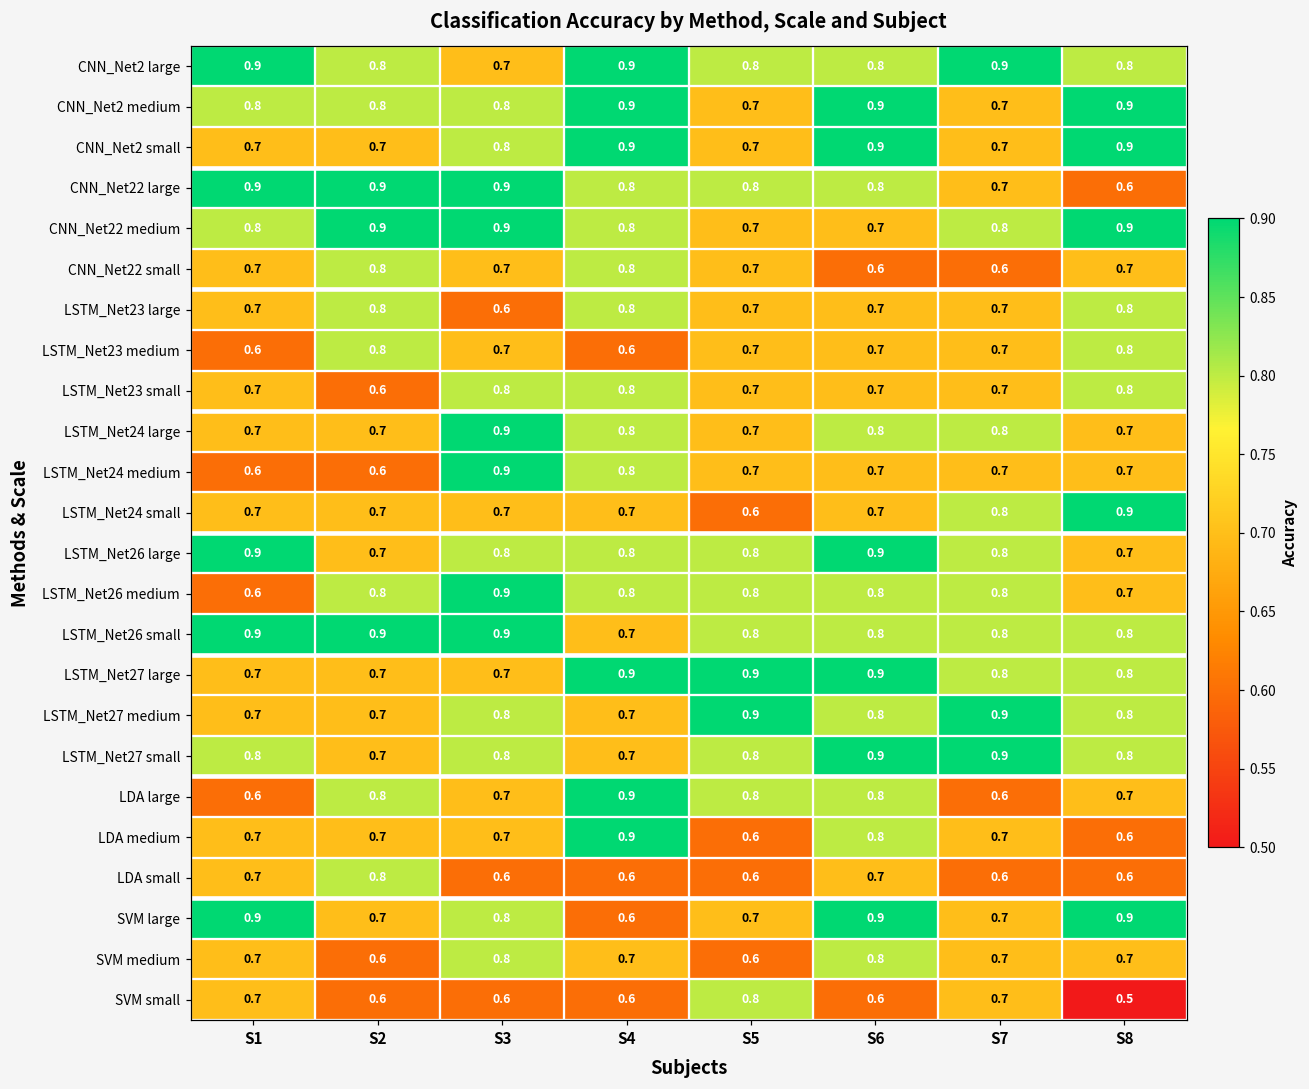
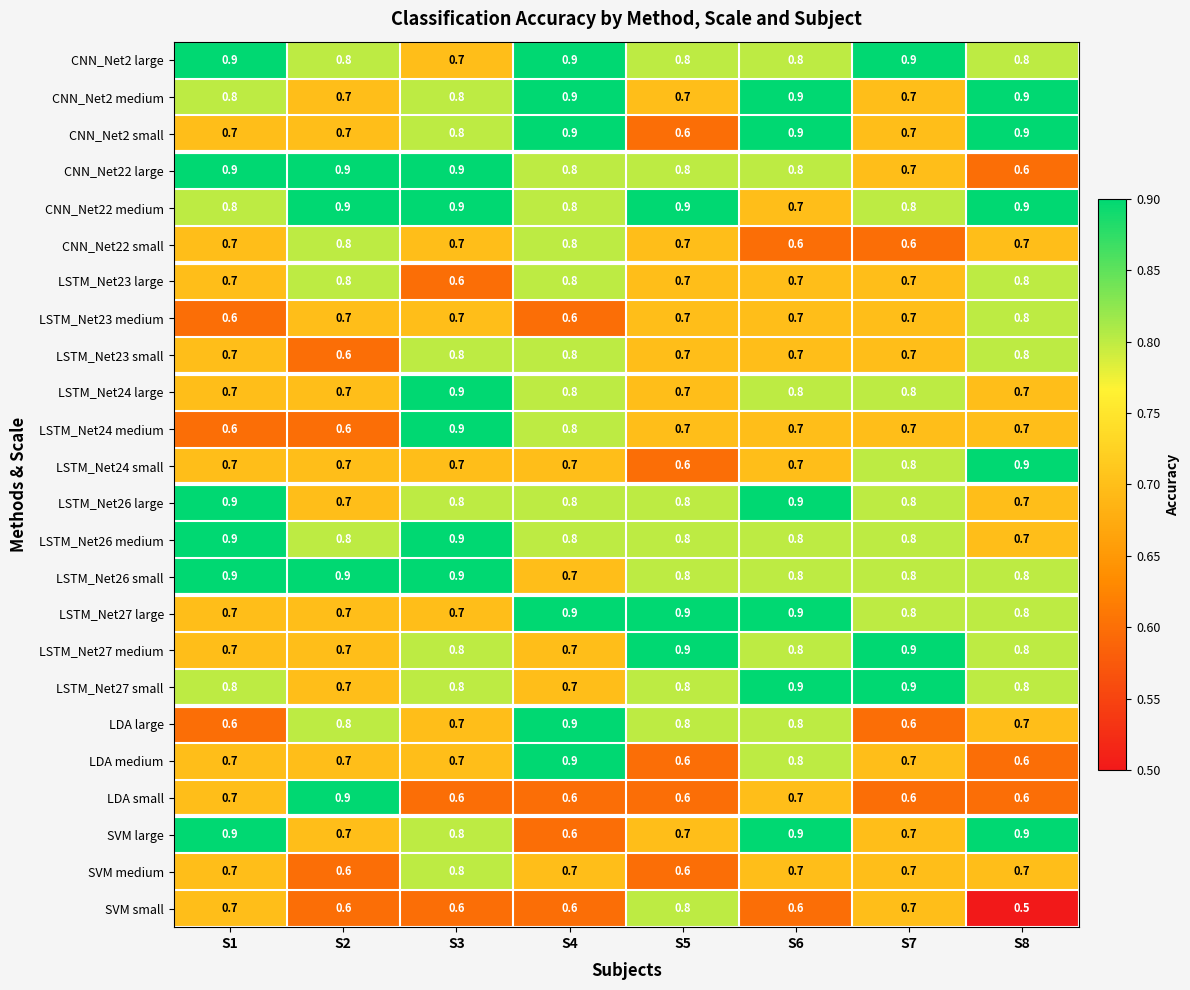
CNN_Net2 medium, S2: 0.8 -> 0.7
CNN_Net2 small, S5: 0.7 -> 0.6
CNN_Net22 medium, S5: 0.7 -> 0.9
LSTM_Net23 medium, S2: 0.8 -> 0.7
LSTM_Net26 medium, S1: 0.6 -> 0.9
LDA small, S2: 0.8 -> 0.9
SVM medium, S6: 0.8 -> 0.7
